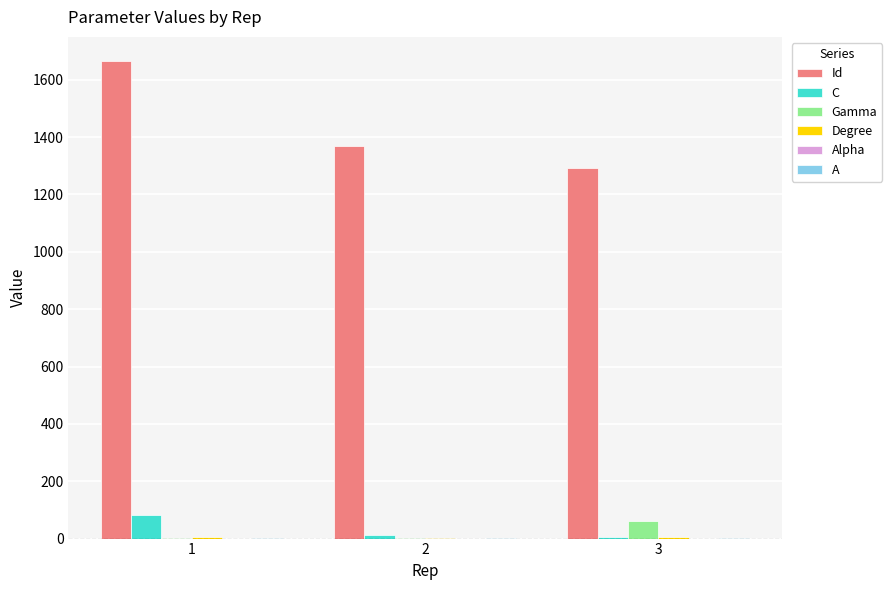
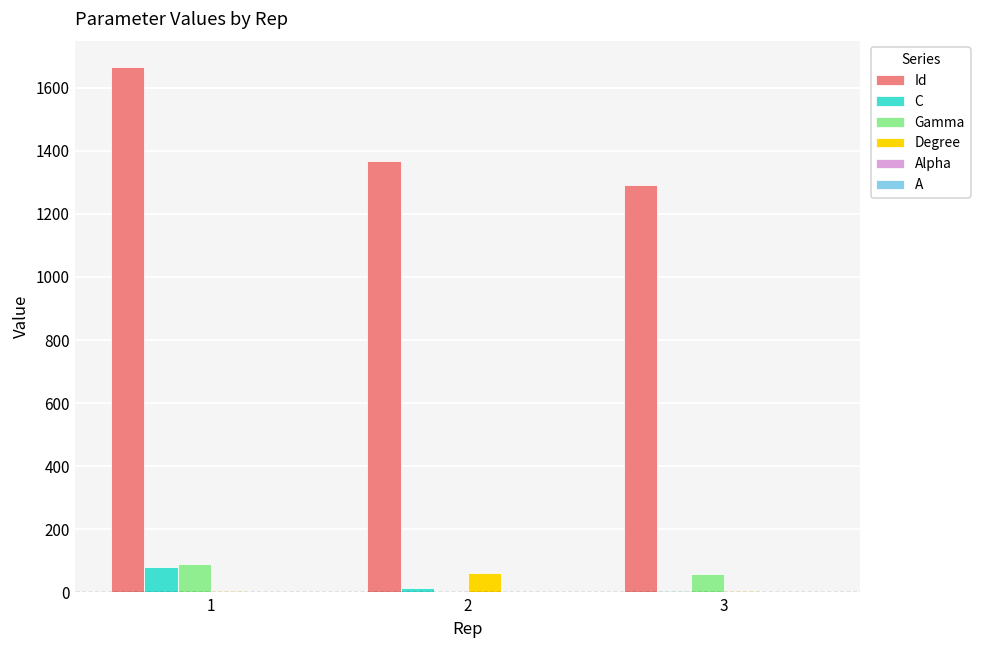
Gamma, 1: 0 -> 90
Degree, 2: 0 -> 60
